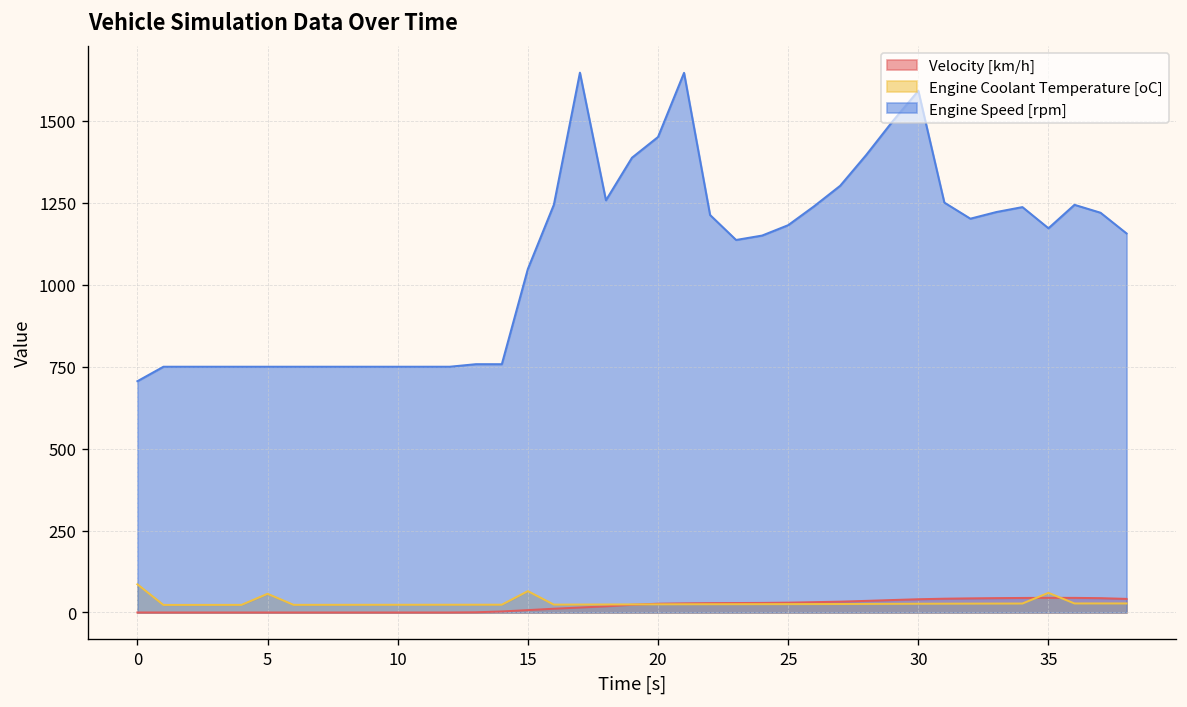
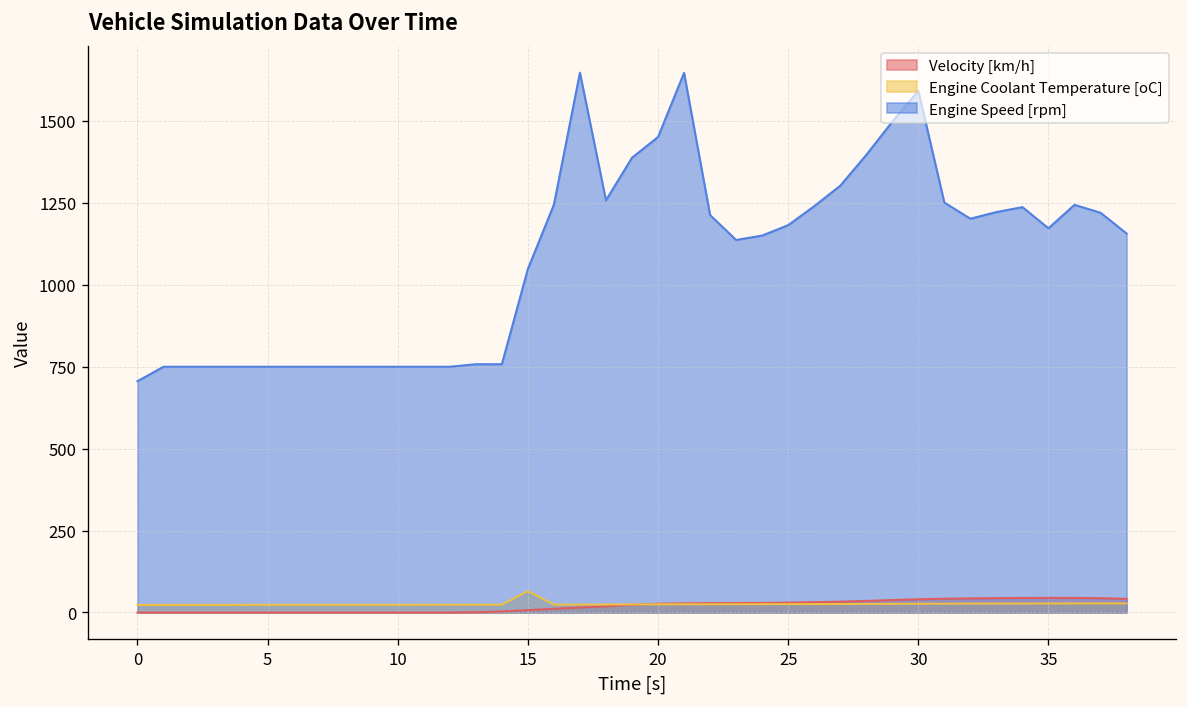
Engine Coolant Temperature [oC], 0: 90 -> 20
Engine Coolant Temperature [oC], 5: 60 -> 20
Engine Coolant Temperature [oC], 35: 60 -> 30
